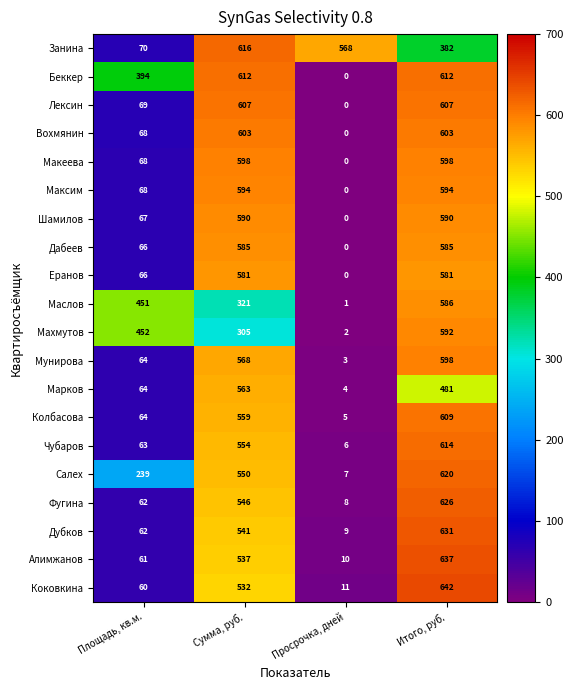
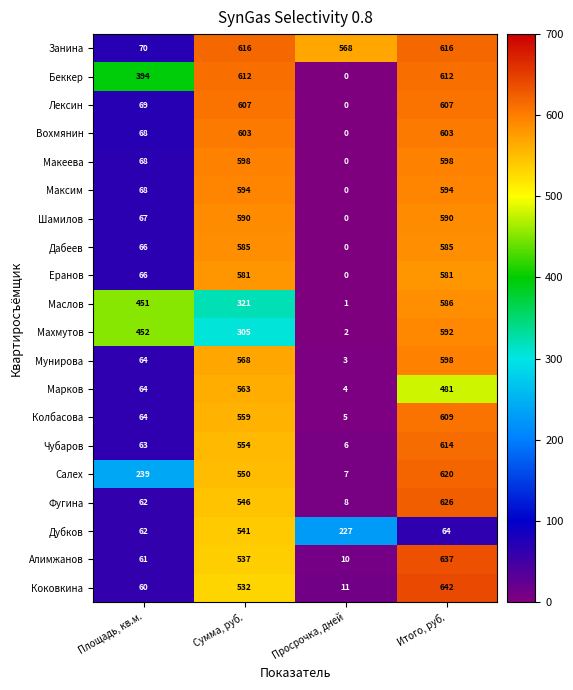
Занина, Итого, руб.: 382 -> 616
Дубков, Просрочка, дней: 9 -> 227
Дубков, Итого, руб.: 631 -> 64
